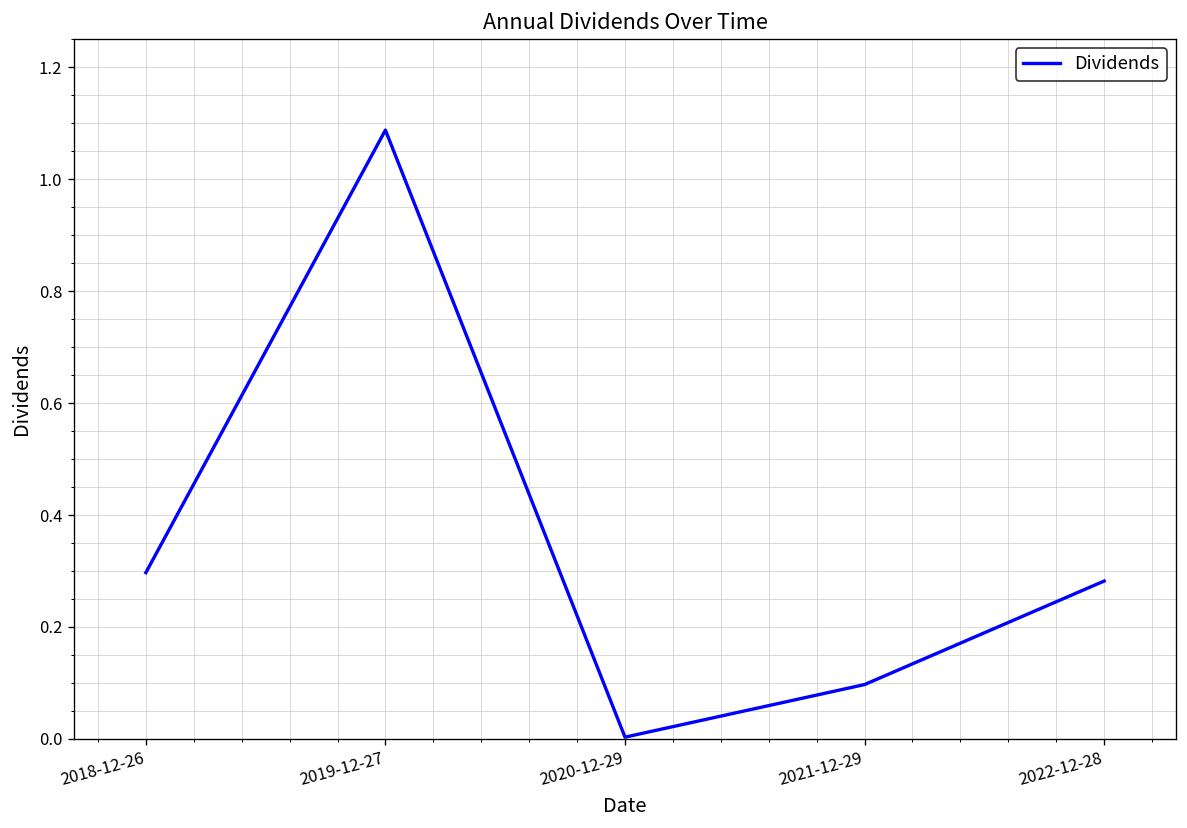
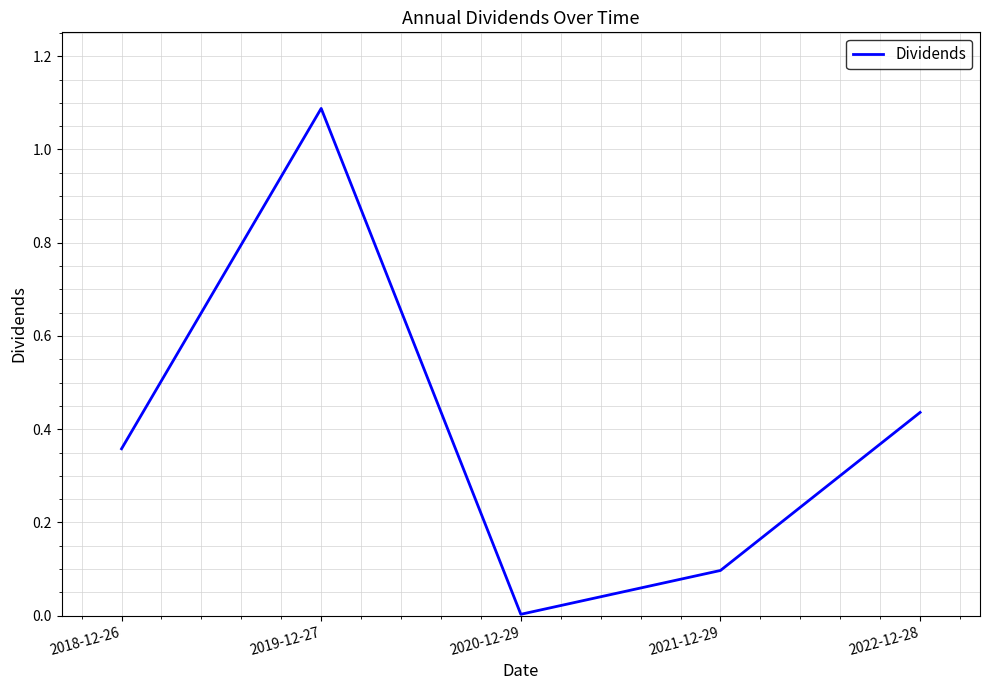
2018-12-26: 0.30 -> 0.36
2022-12-28: 0.28 -> 0.44
